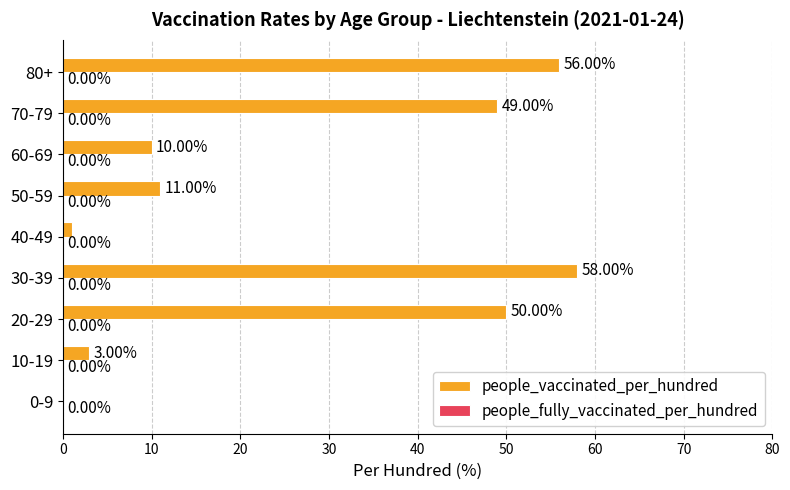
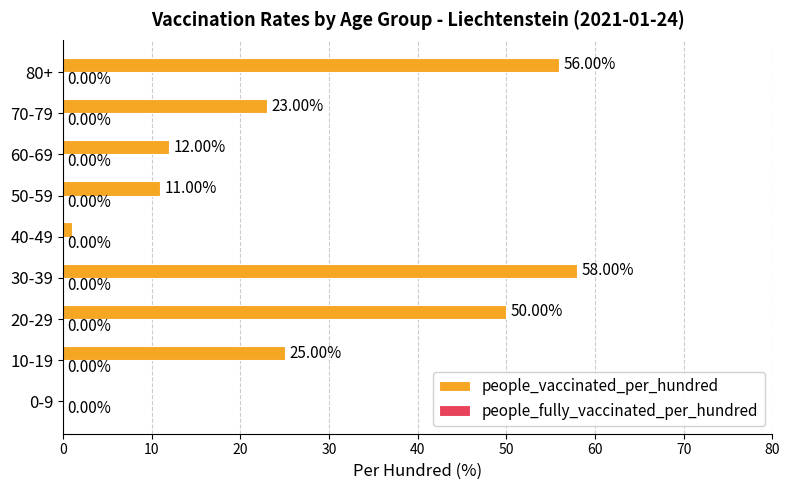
people_vaccinated_per_hundred, 70-79: 49.00% -> 23.00%
people_vaccinated_per_hundred, 60-69: 10.00% -> 12.00%
people_vaccinated_per_hundred, 10-19: 3.00% -> 25.00%
